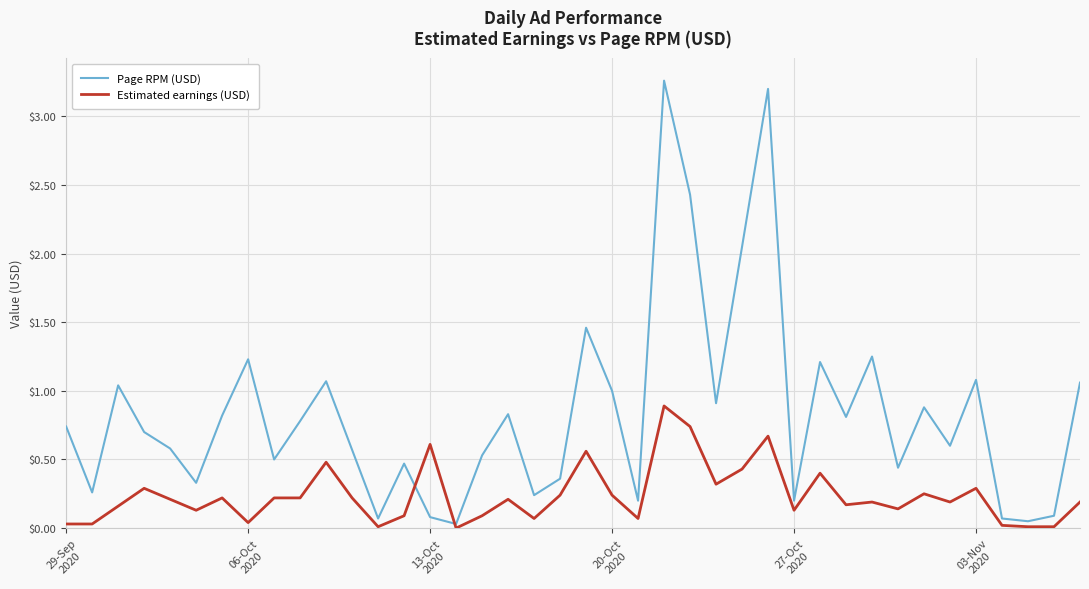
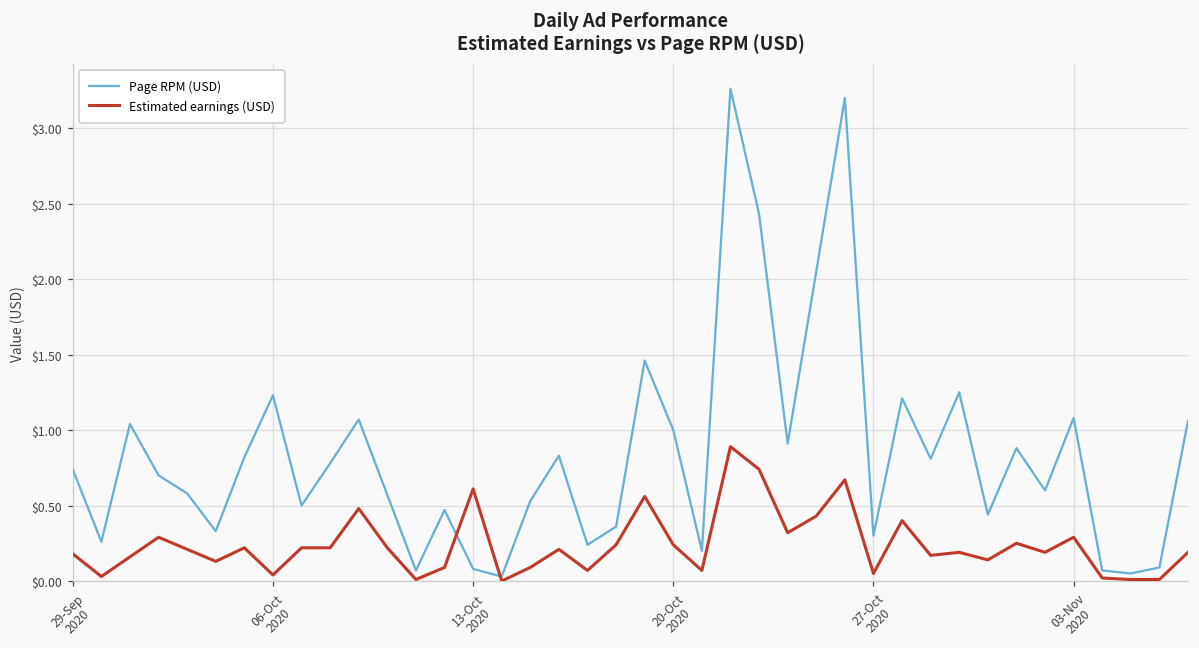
Estimated earnings (USD), 29-Sep 2020: $0.03 -> $0.18
Page RPM (USD), 27-Oct 2020: $0.2 -> $0.3
Estimated earnings (USD), 27-Oct 2020: $0.13 -> $0.05
